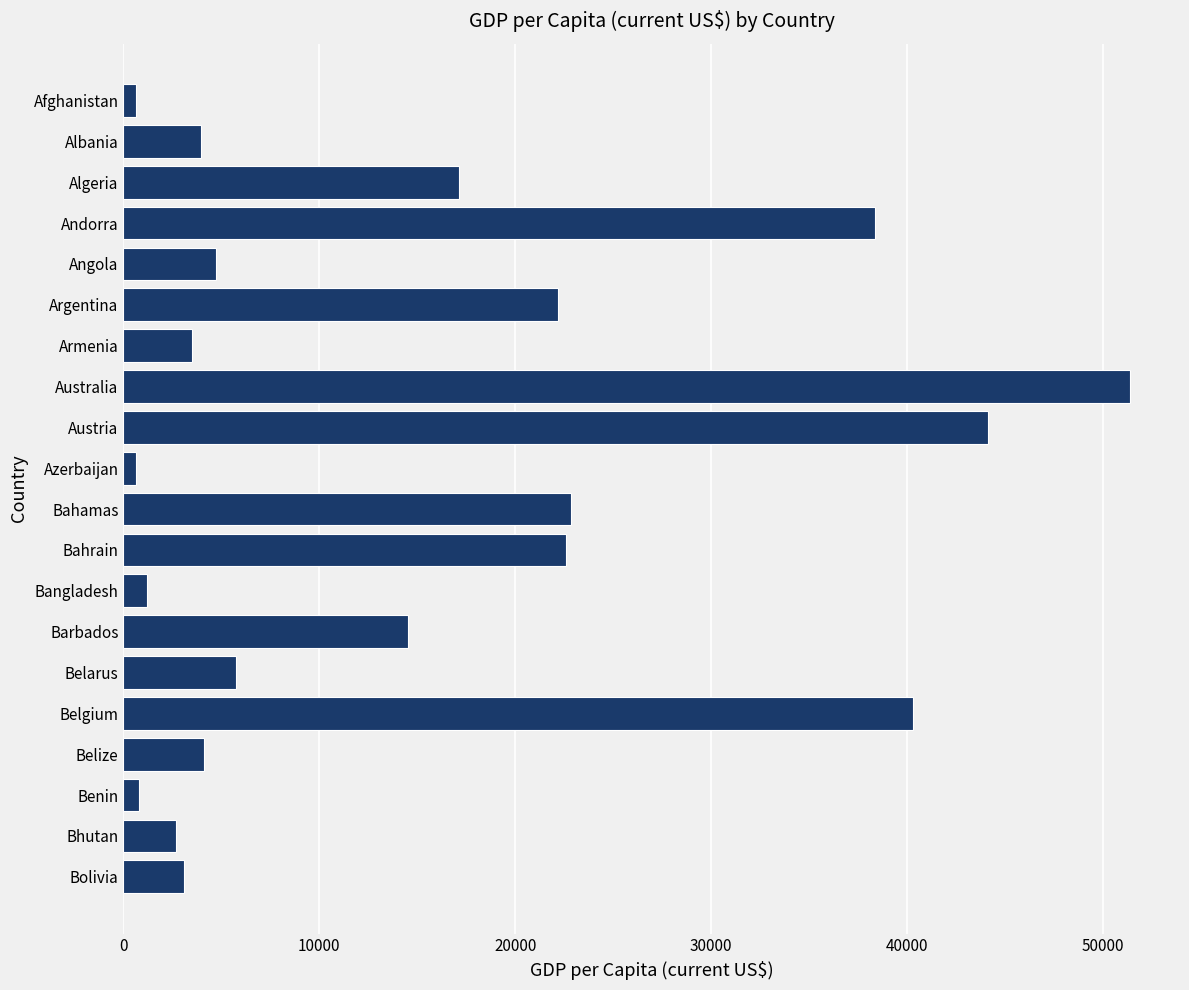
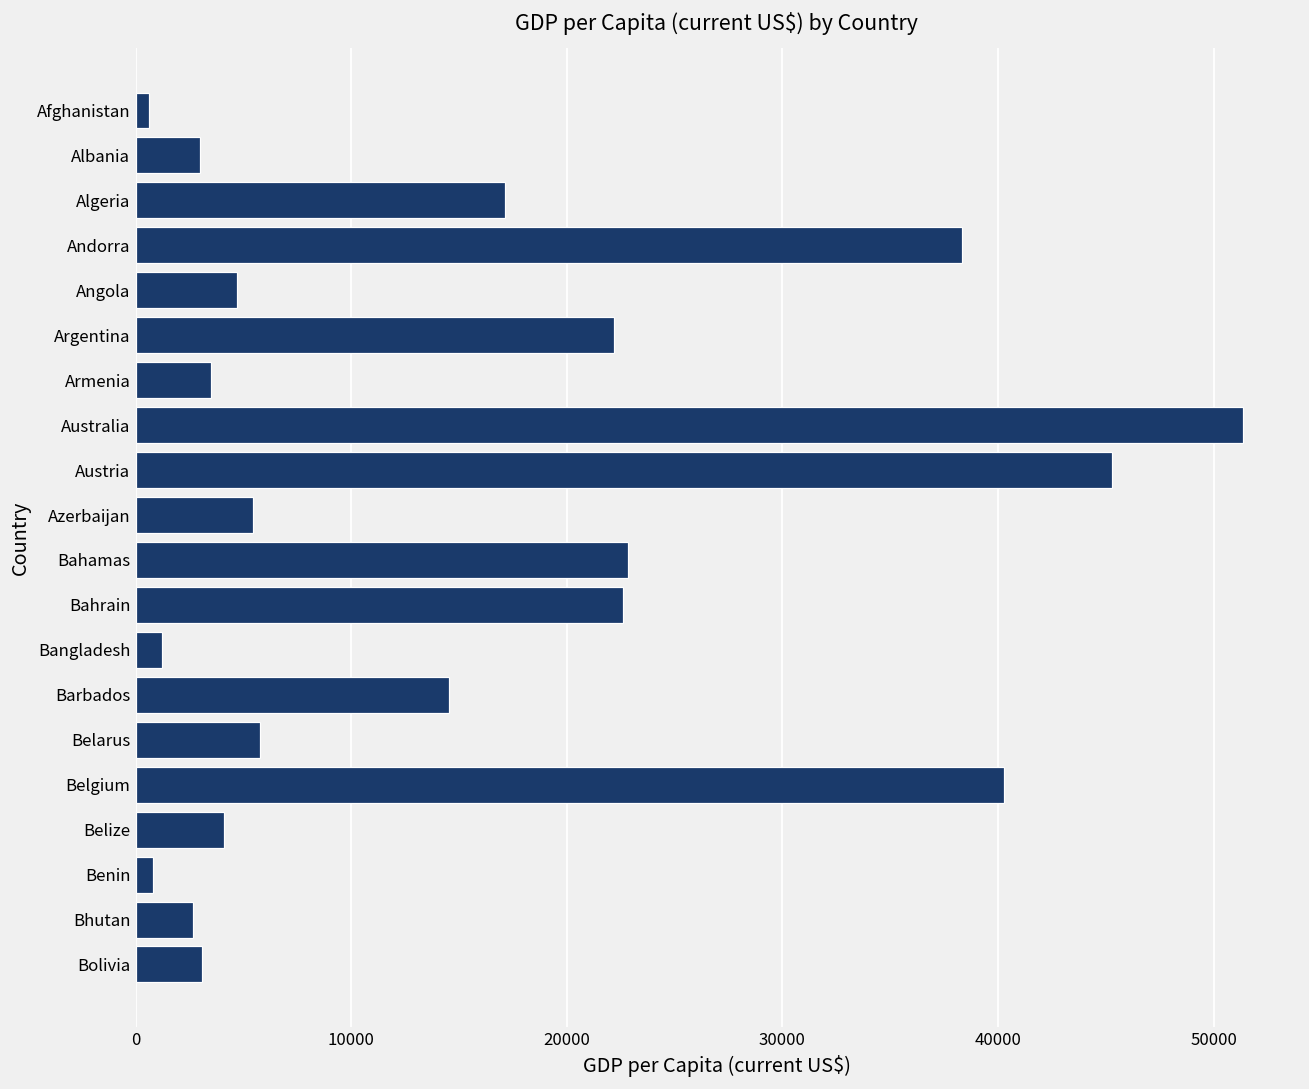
Albania: 4000 -> 3000
Austria: 44100 -> 45300
Azerbaijan: 700 -> 5400
